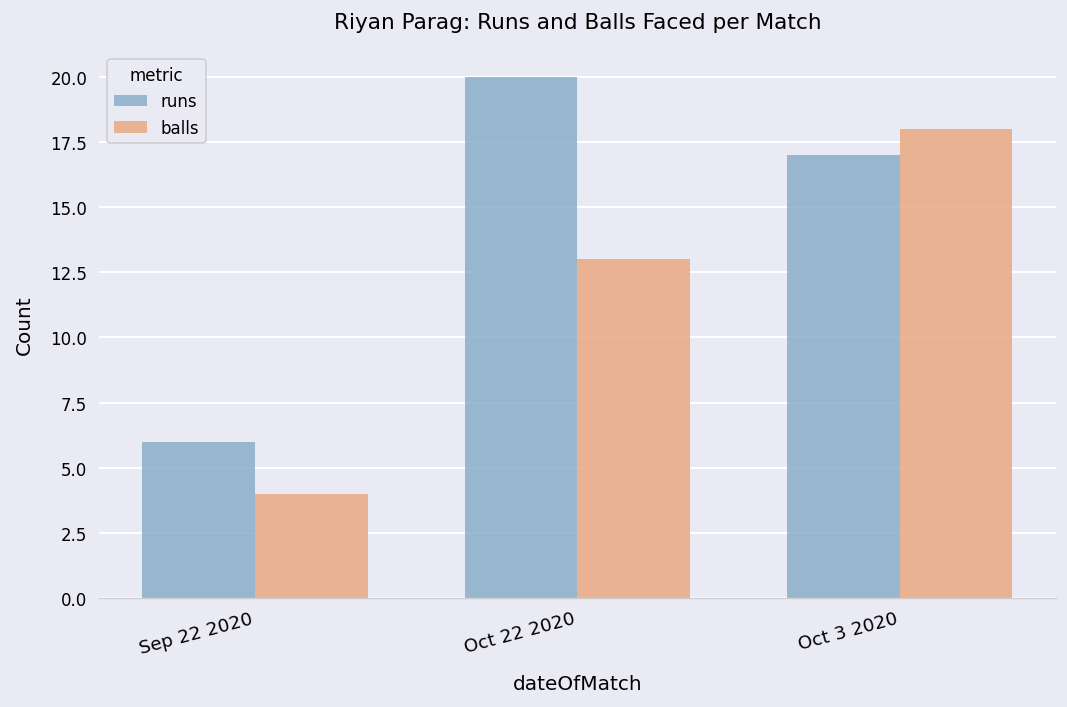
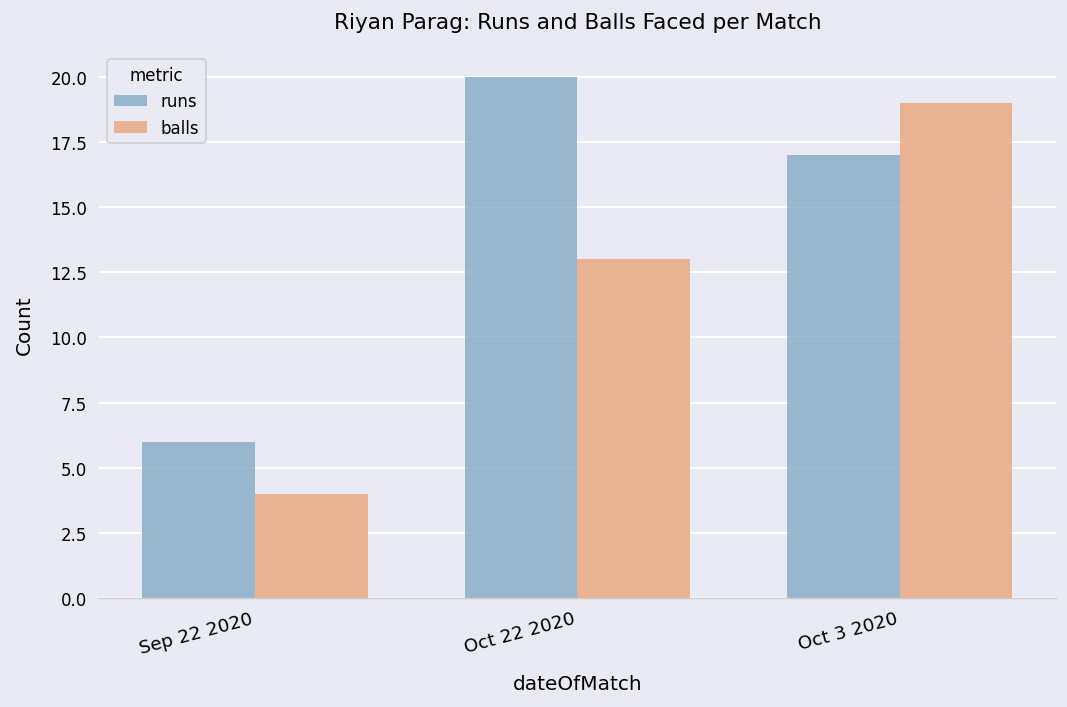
balls, Oct 3 2020: 18 -> 19
